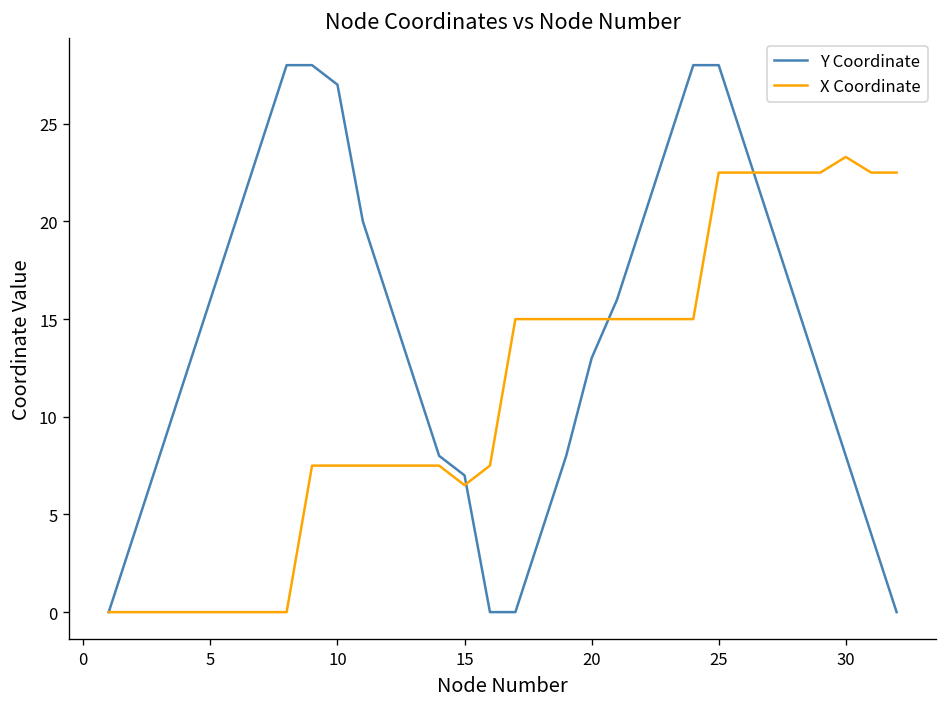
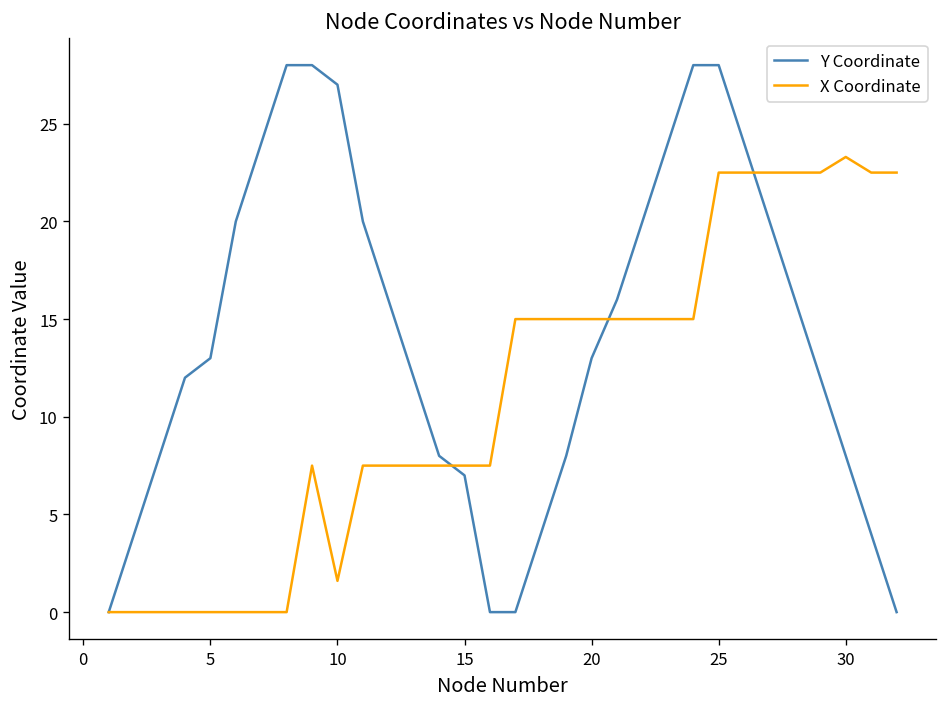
Y Coordinate, 5: 16 -> 13
X Coordinate, 10: 7.5 -> 1.6
X Coordinate, 15: 6.5 -> 7.5
